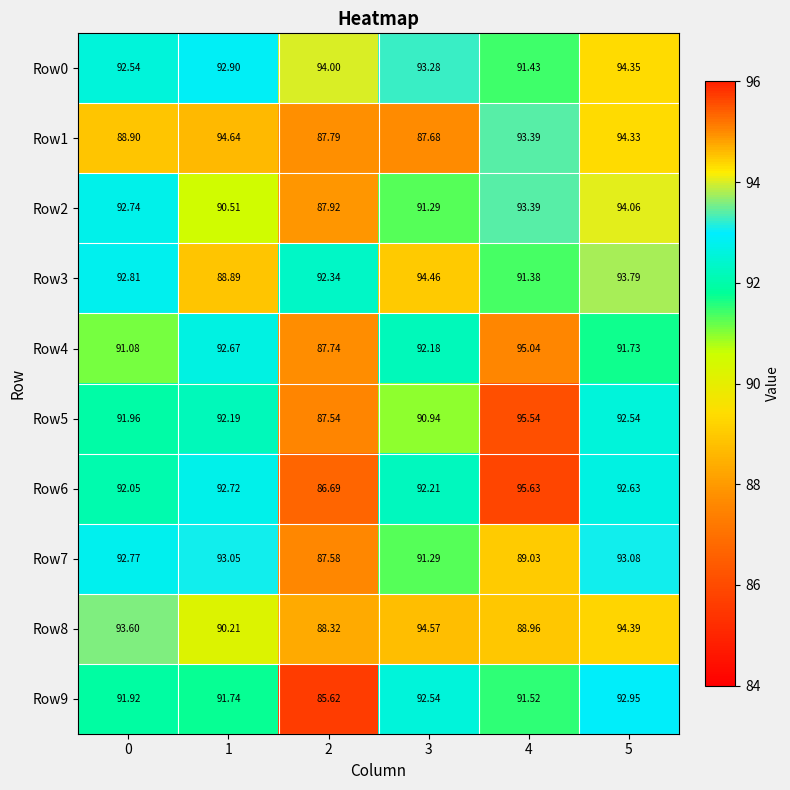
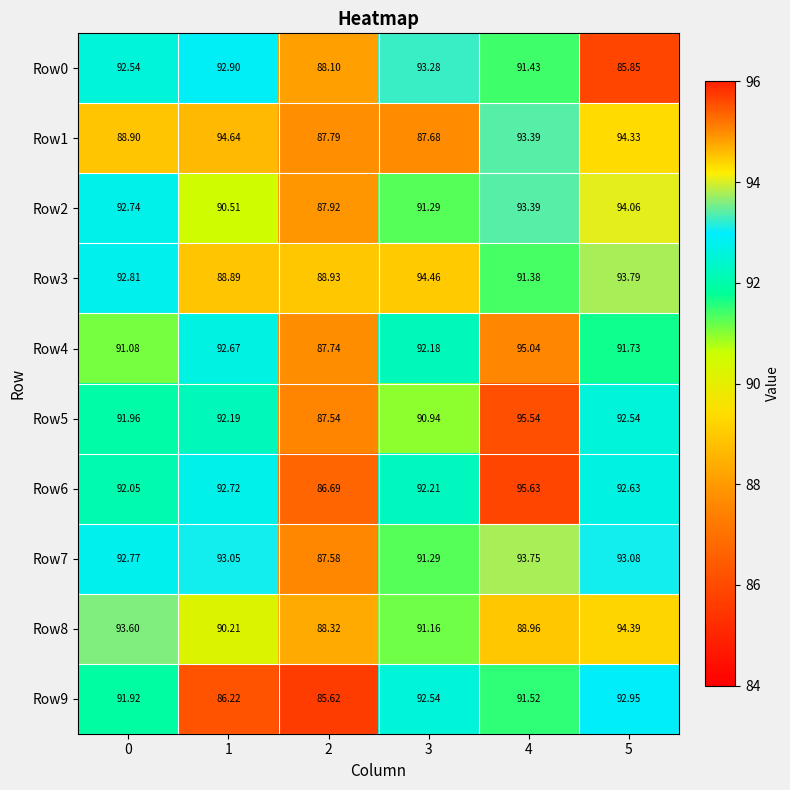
Row0, 2: 94.00 -> 88.10
Row0, 5: 94.35 -> 85.85
Row3, 2: 92.34 -> 88.93
Row7, 4: 89.03 -> 93.75
Row8, 3: 94.57 -> 91.16
Row9, 1: 91.74 -> 86.22
